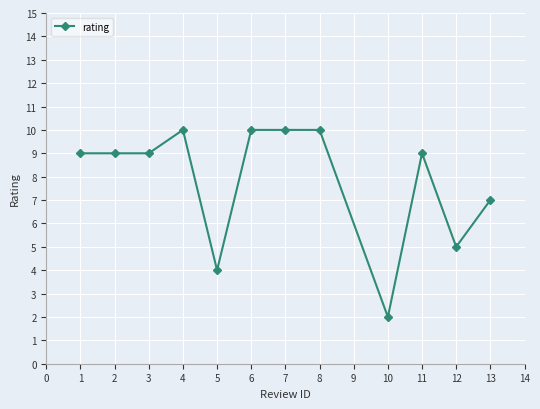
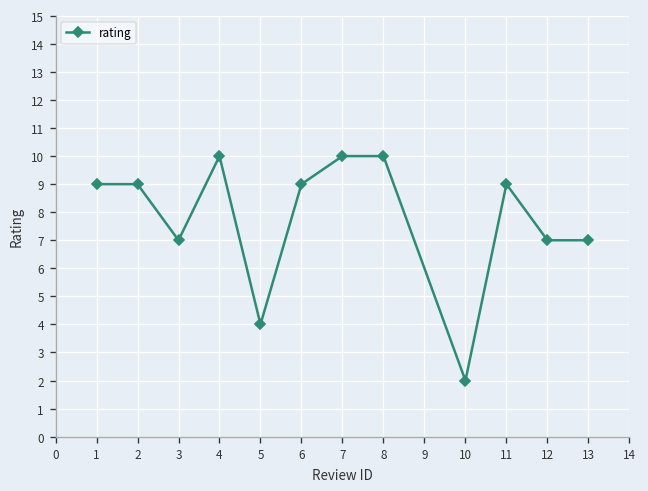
3: 9 -> 7
6: 10 -> 9
12: 5 -> 7
